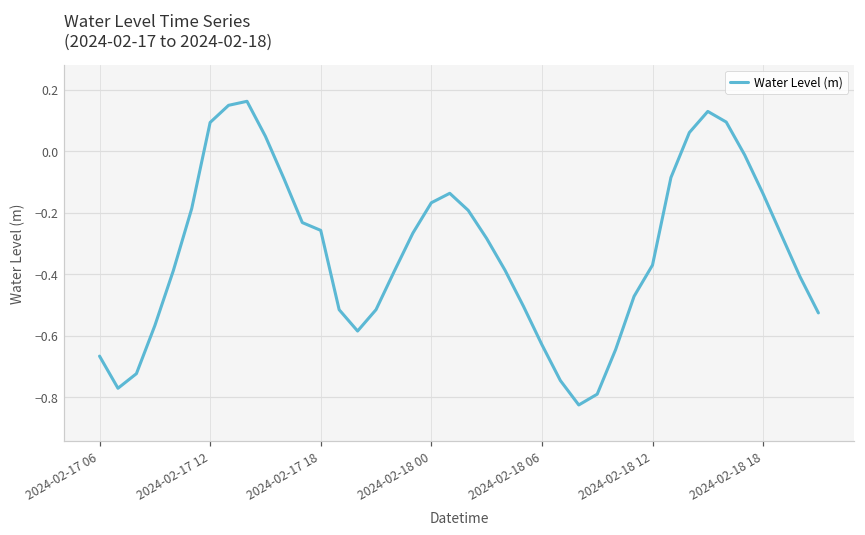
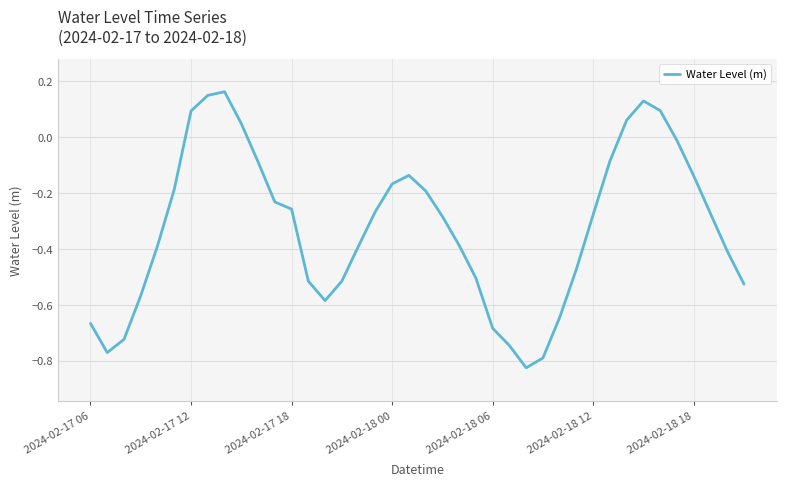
2024-02-18 06: -0.63 -> -0.68
2024-02-18 12: -0.37 -> -0.28
